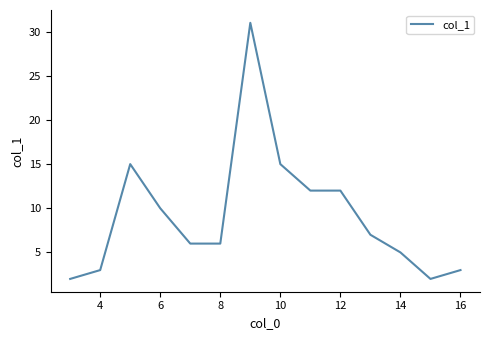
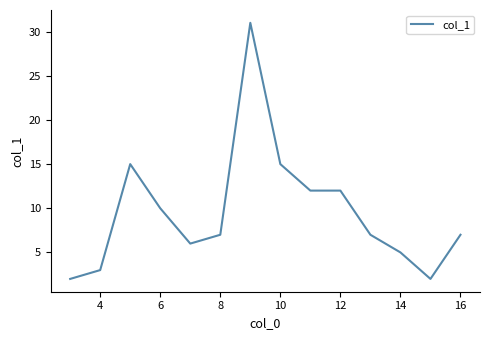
8: 6 -> 7
16: 3 -> 7
